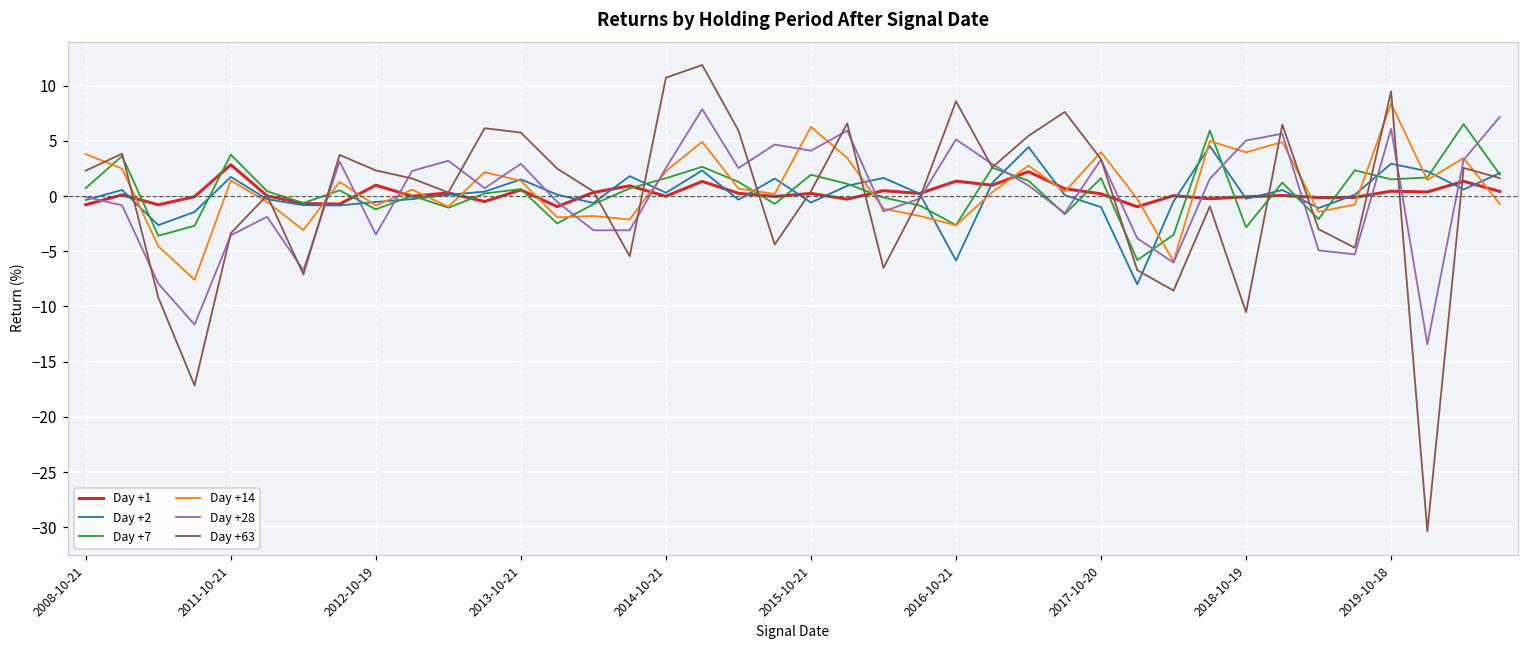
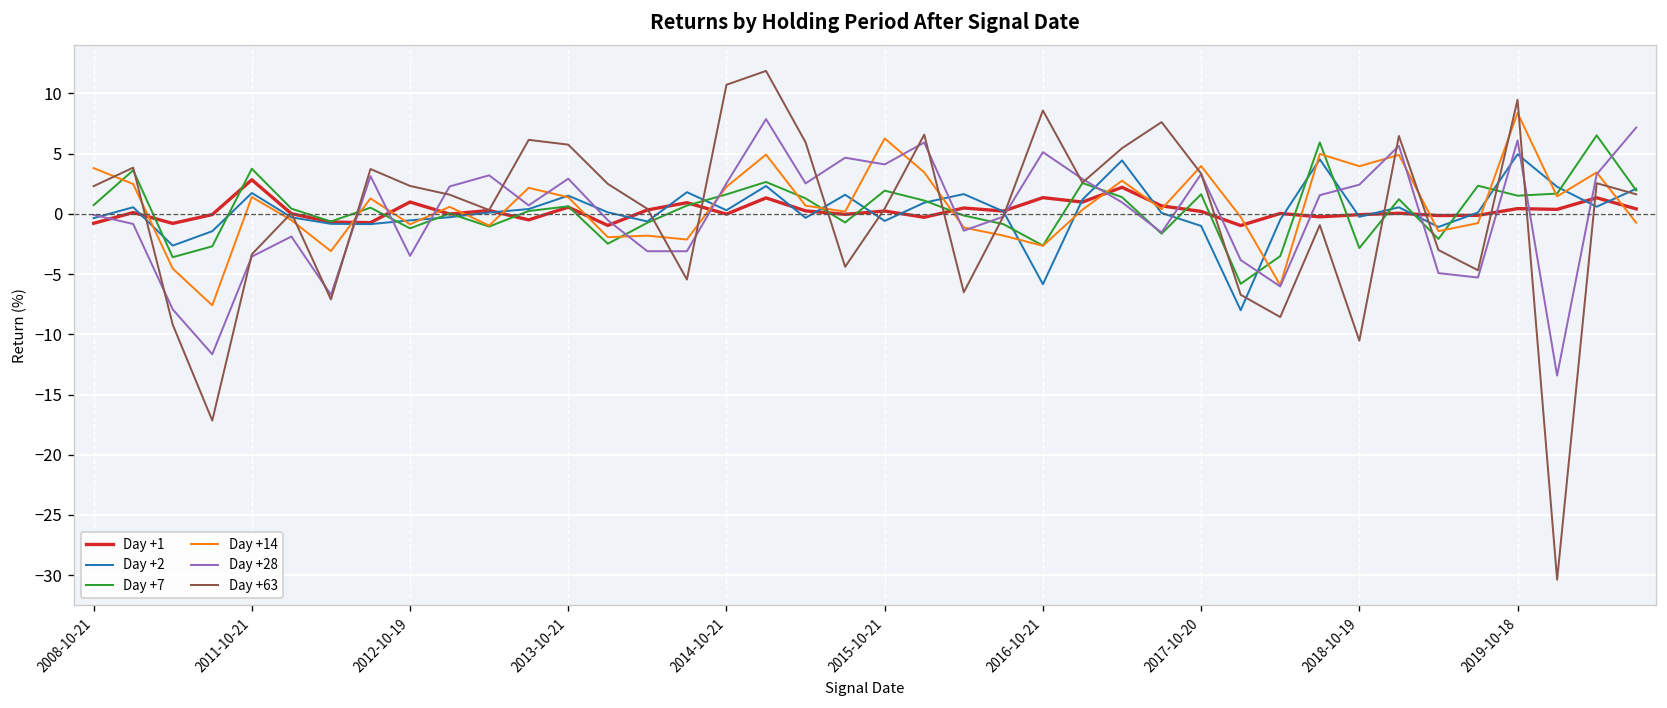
Day +28, 2018-10-19: 5.0 -> 2.4
Day +2, 2019-10-18: 2.9 -> 4.9
